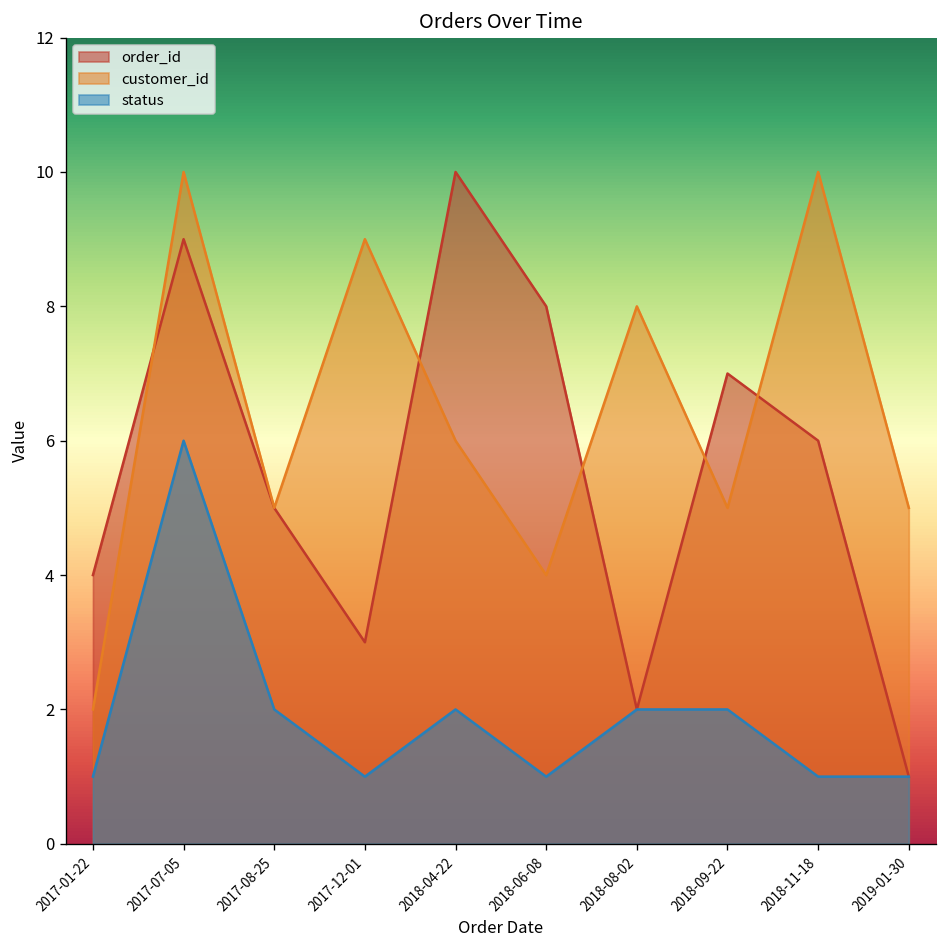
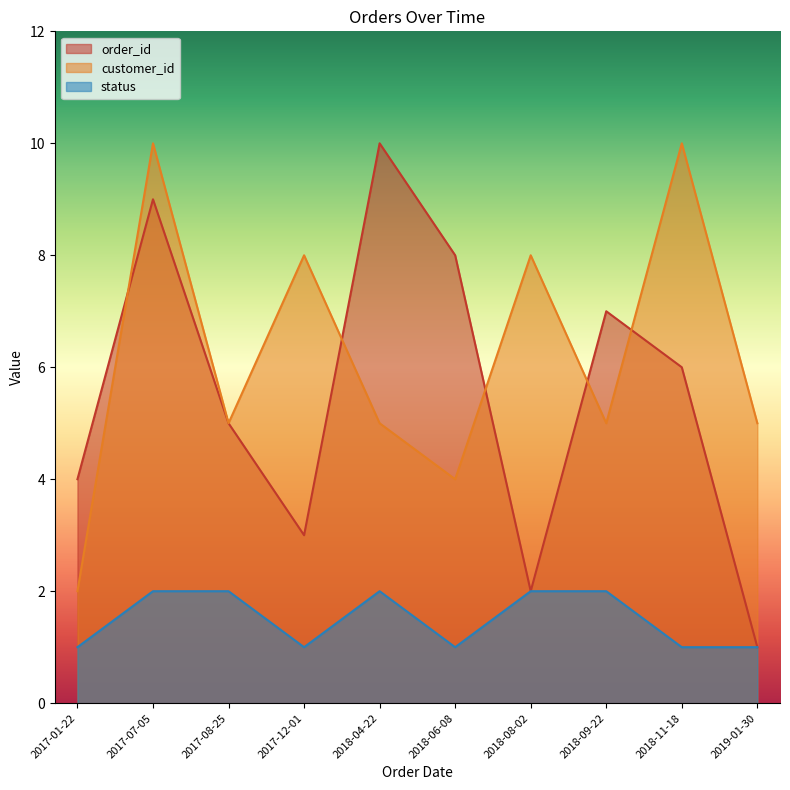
status, 2017-07-05: 6 -> 2
customer_id, 2017-12-01: 9 -> 8
customer_id, 2018-04-22: 6 -> 5
